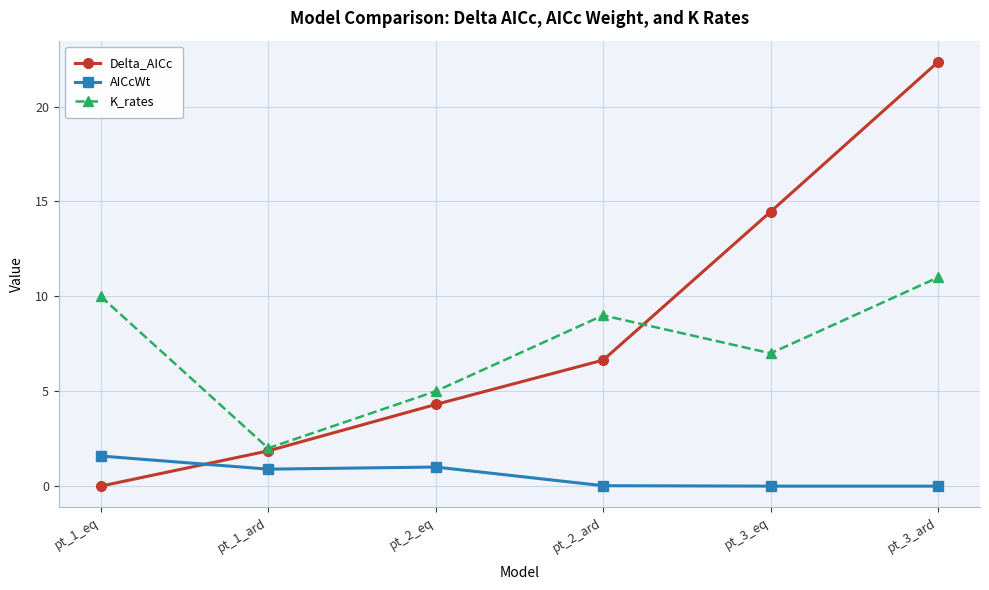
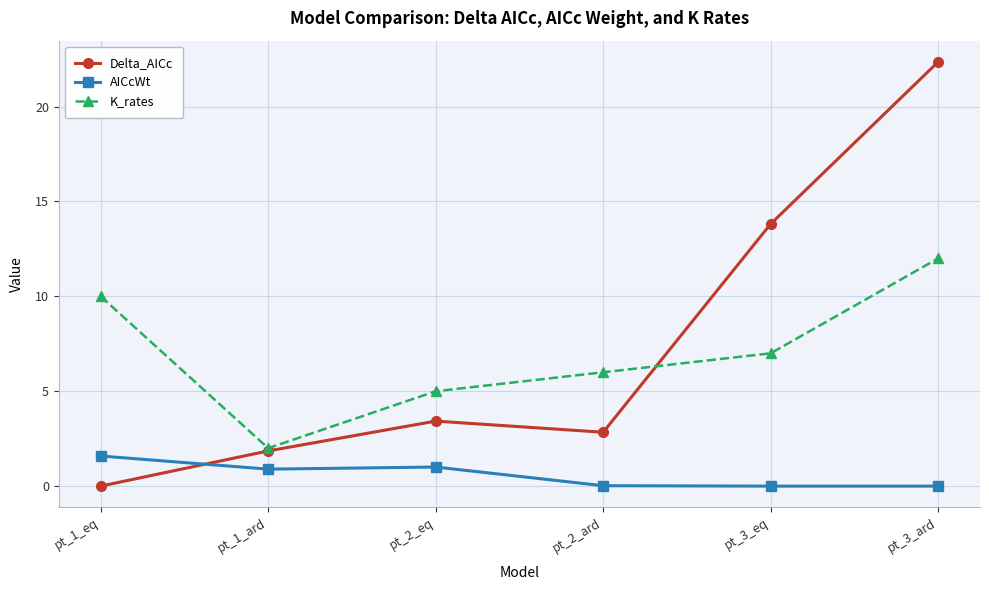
Delta_AICc, pt_2_eq: 4.3 -> 3.4
Delta_AICc, pt_2_ard: 6.6 -> 2.8
K_rates, pt_2_ard: 9 -> 6
Delta_AICc, pt_3_eq: 14.5 -> 13.8
K_rates, pt_3_ard: 11 -> 12
